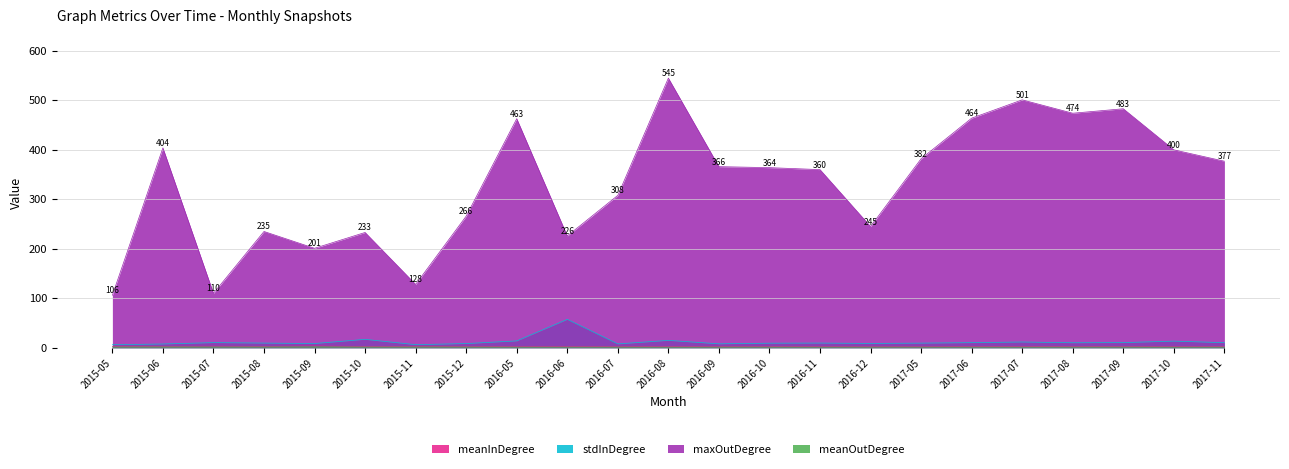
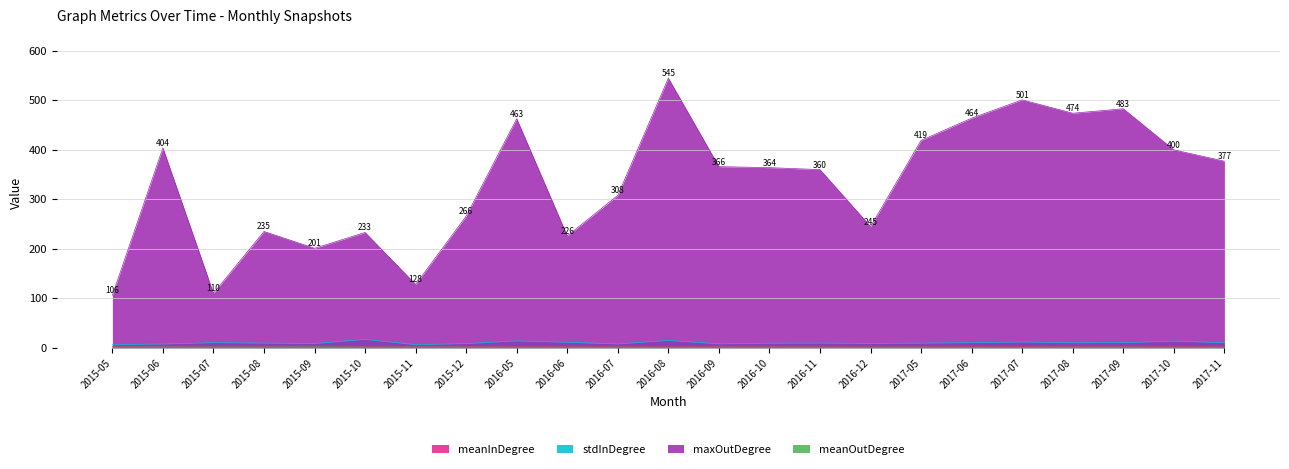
stdInDegree, 2016-06: 60 -> 10
maxOutDegree, 2017-05: 382 -> 419
